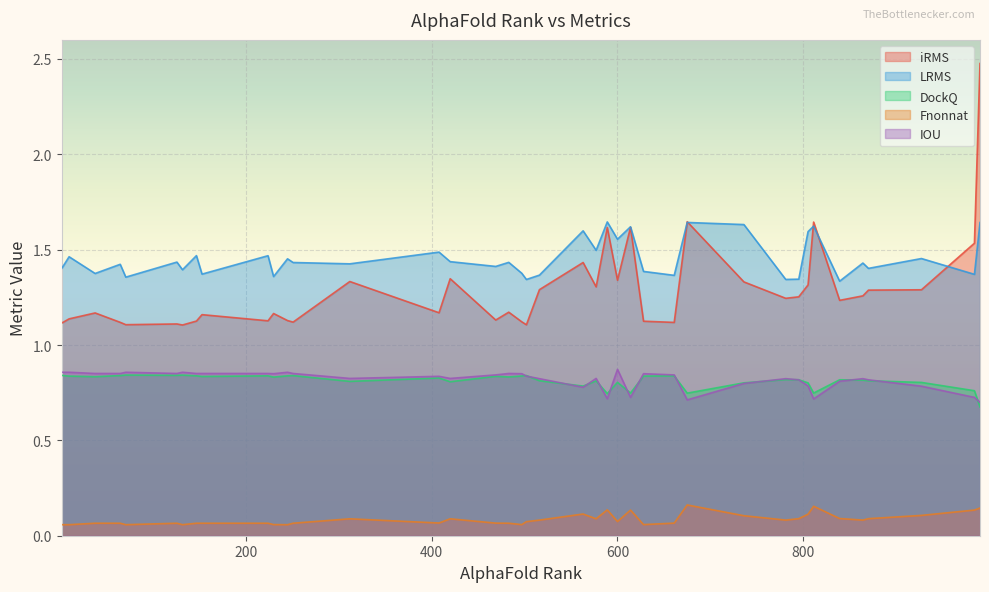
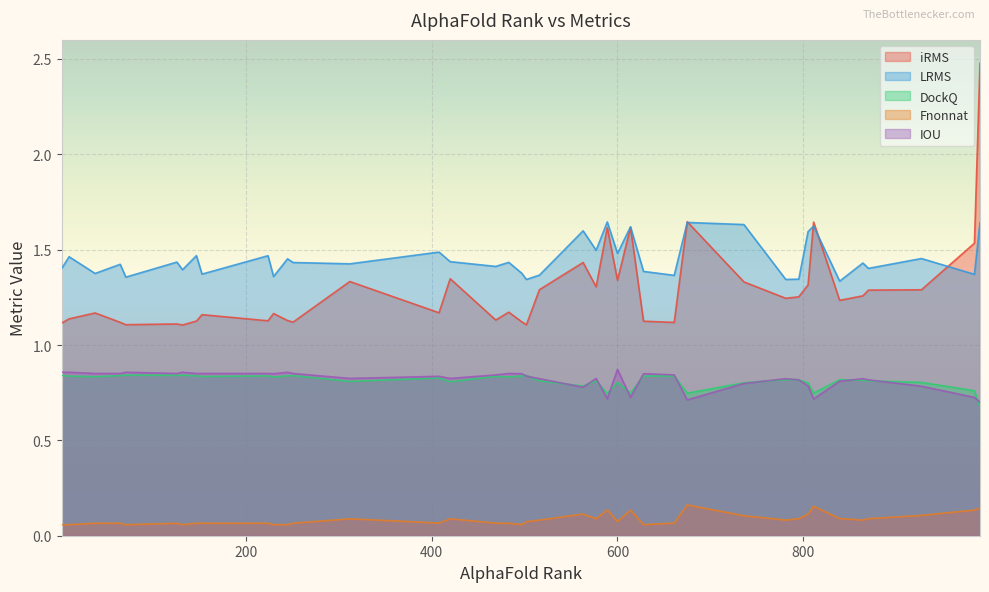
LRMS, 600: 1.55 -> 1.48
